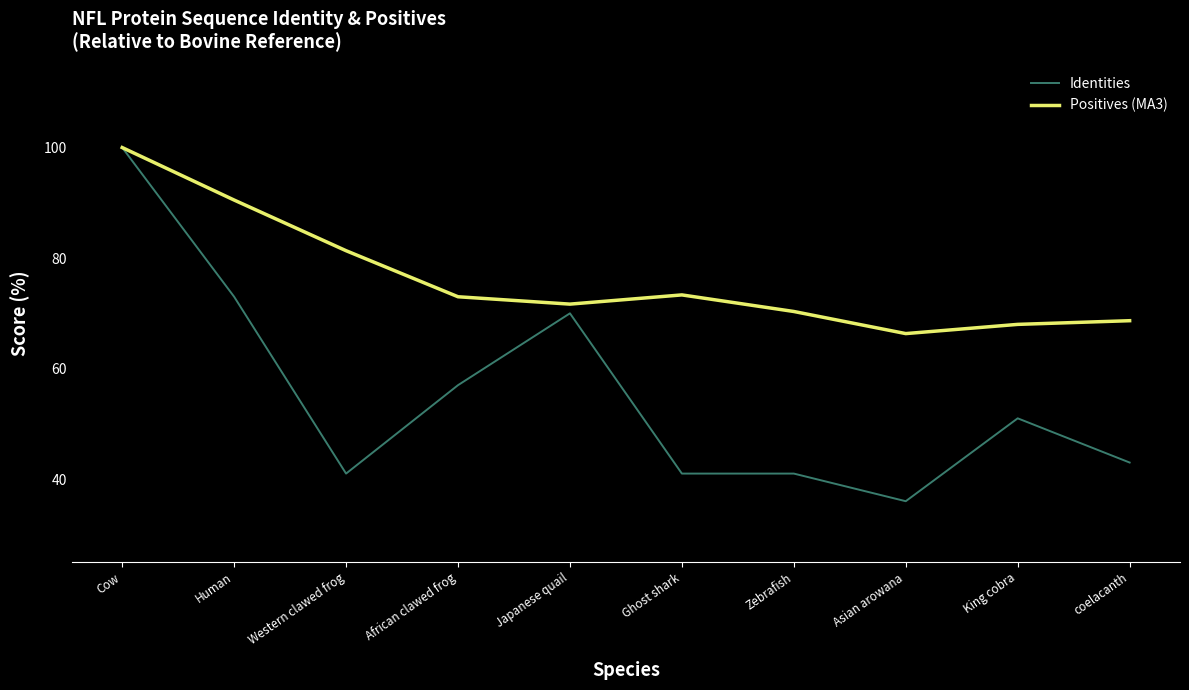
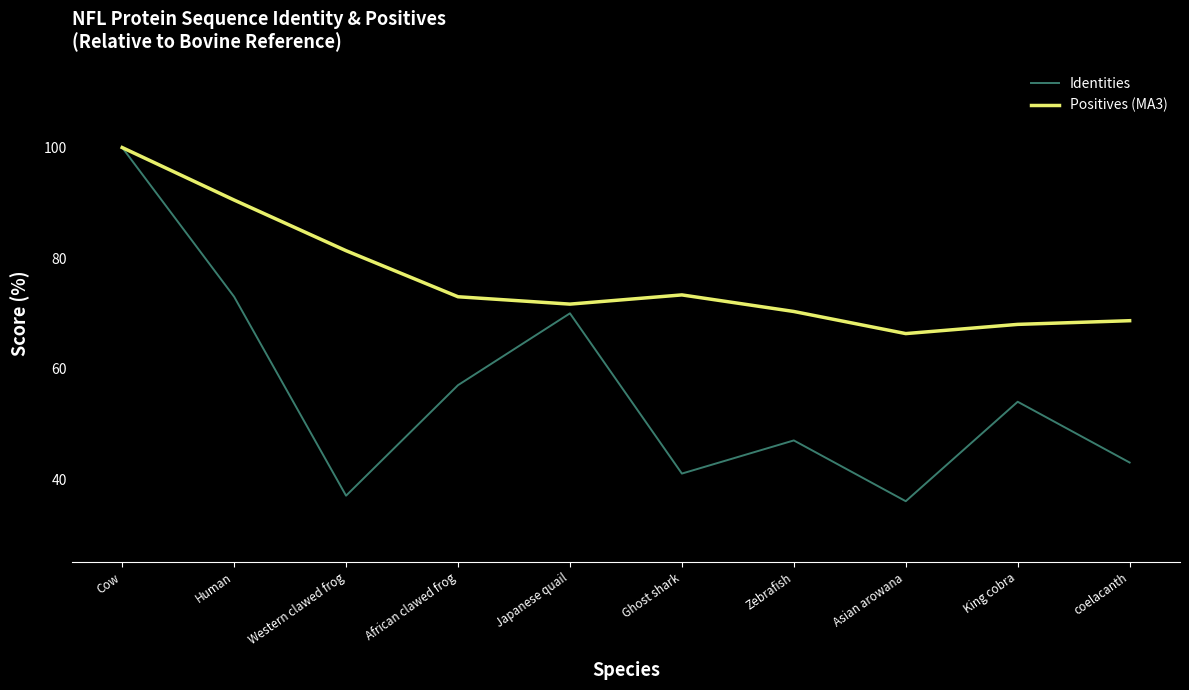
Identities, Western clawed frog: 41 -> 37
Identities, Zebrafish: 41 -> 47
Identities, King cobra: 51 -> 54
